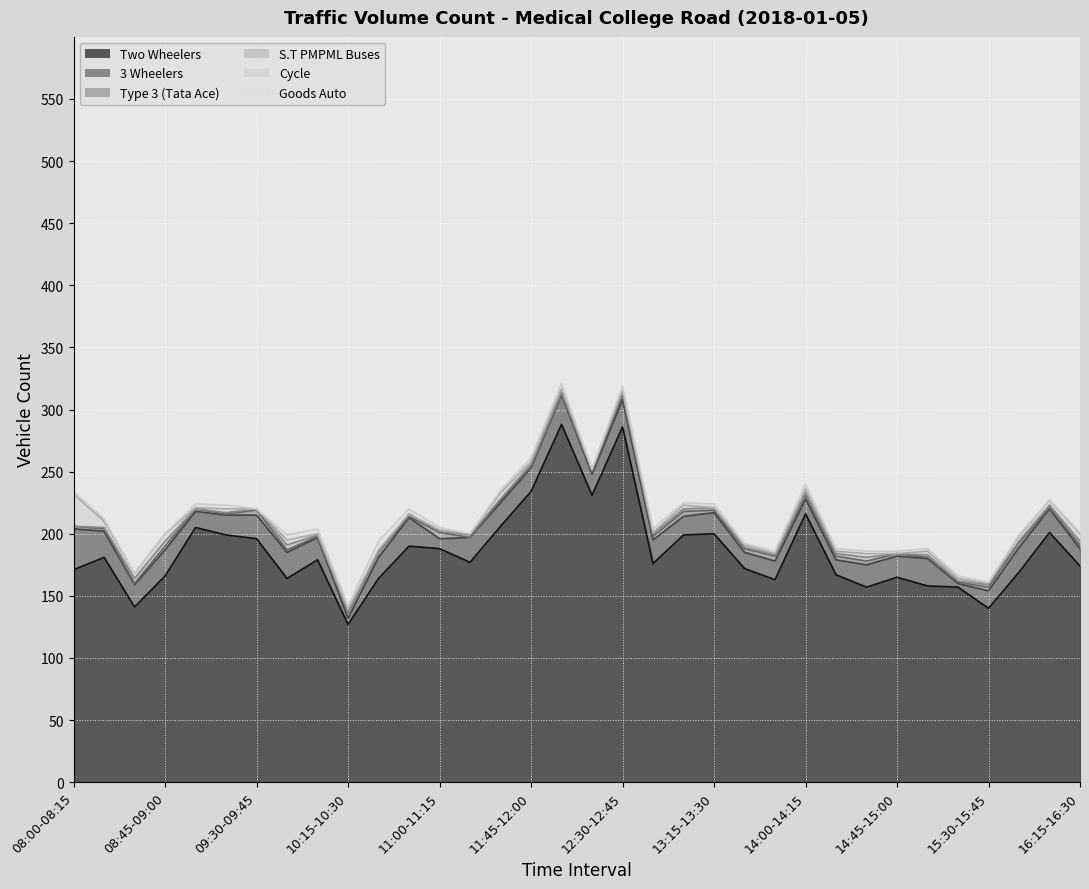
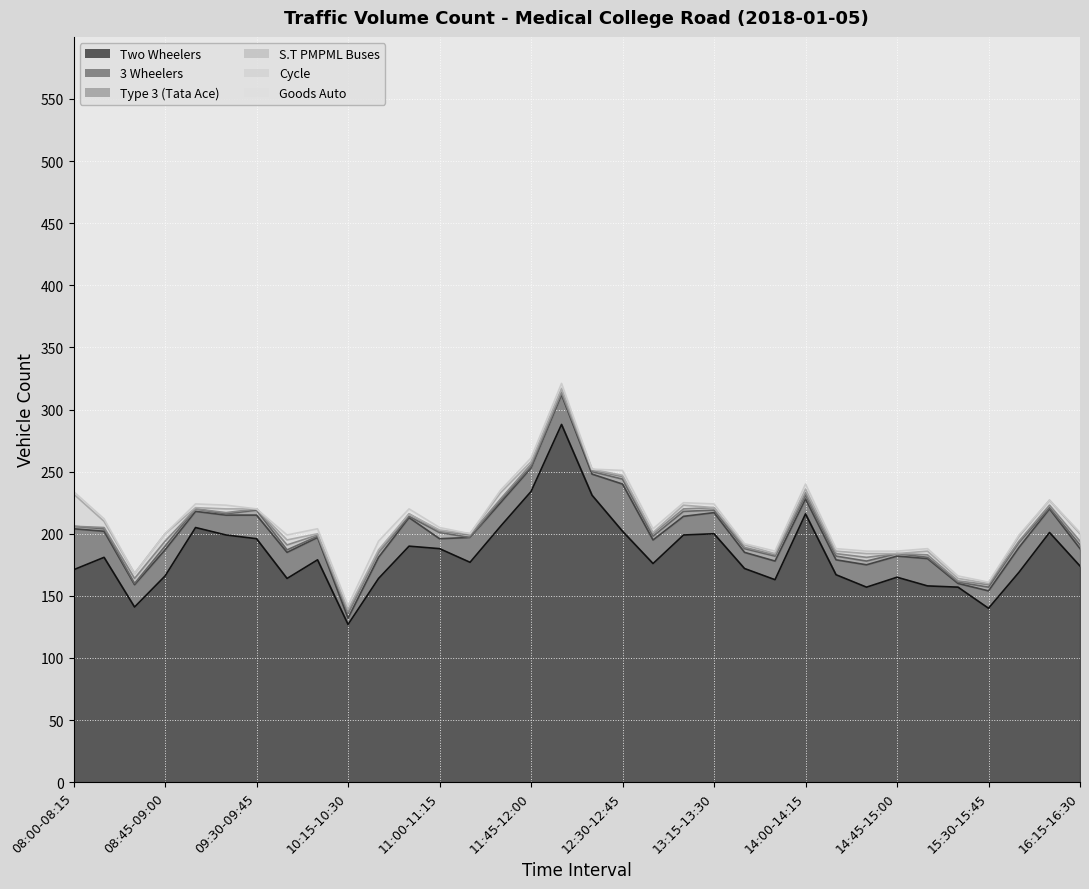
Two Wheelers, 12:30-12:45: 286 -> 202
3 Wheelers, 12:30-12:45: 22 -> 38
